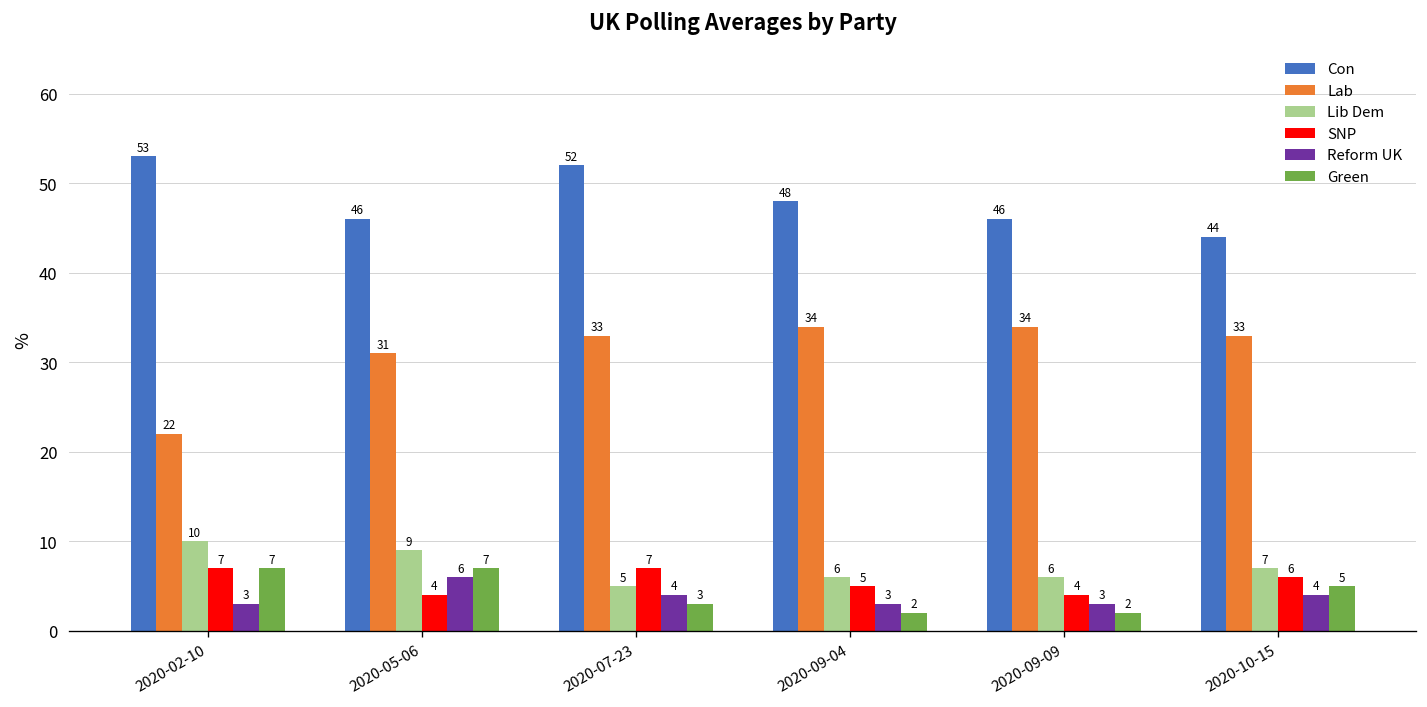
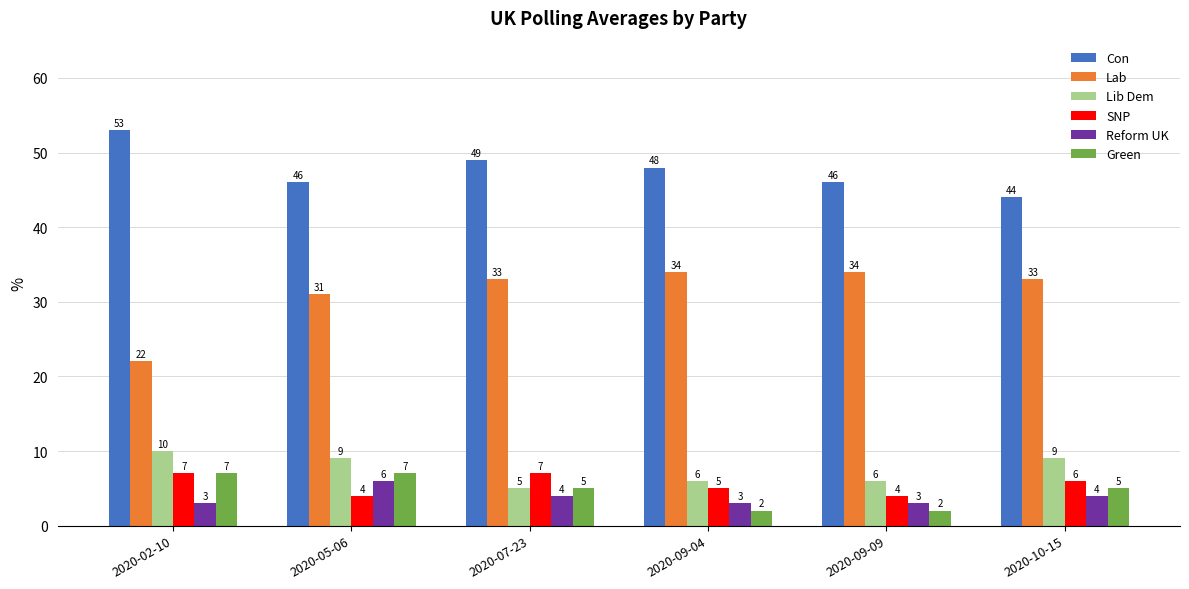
Con, 2020-07-23: 52 -> 49
Green, 2020-07-23: 3 -> 5
Lib Dem, 2020-10-15: 7 -> 9
